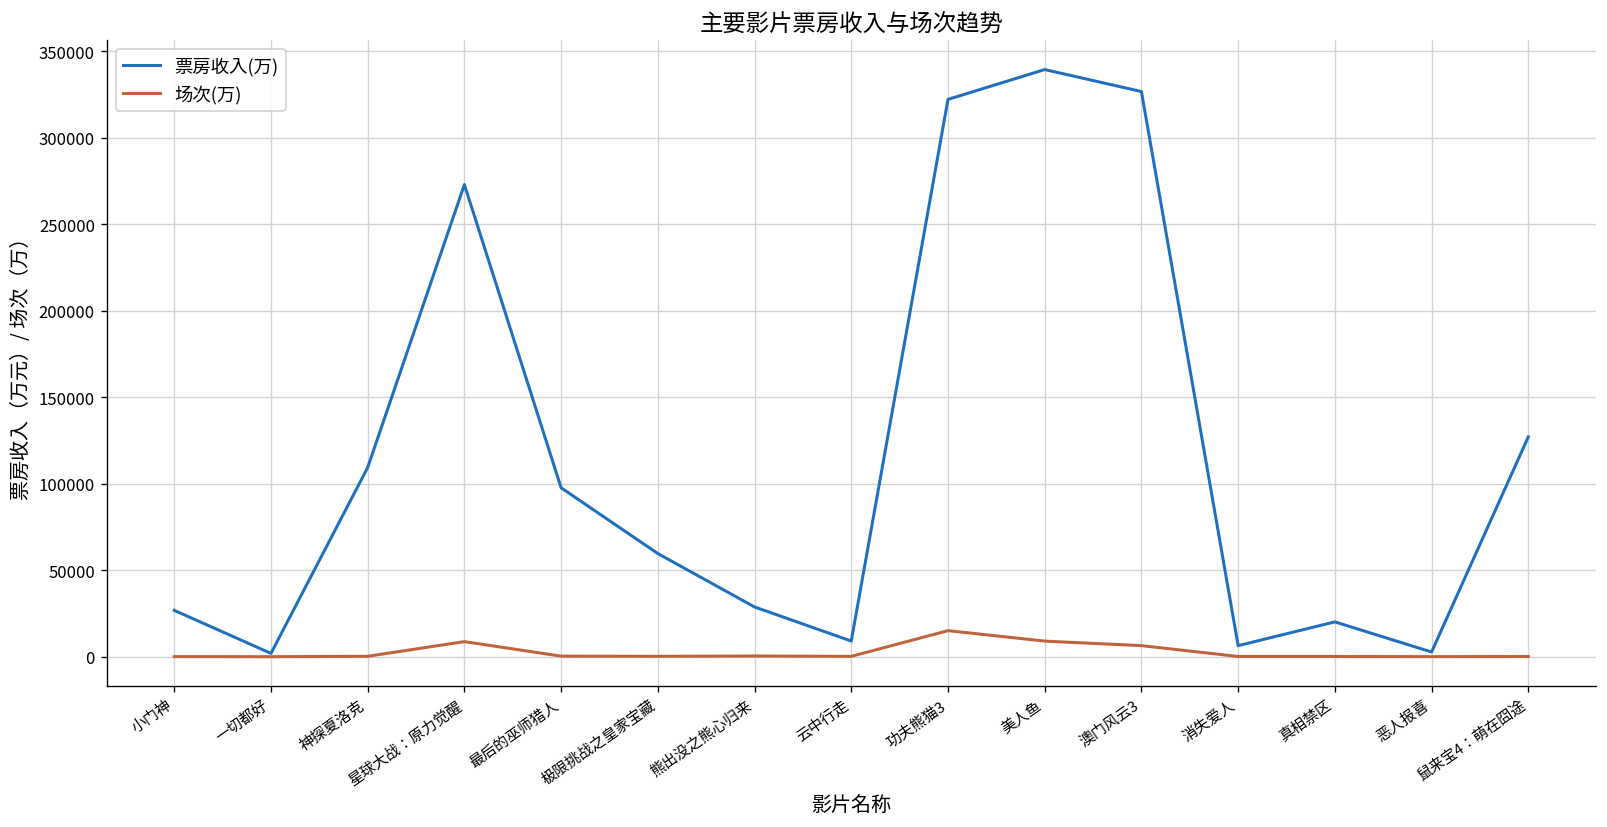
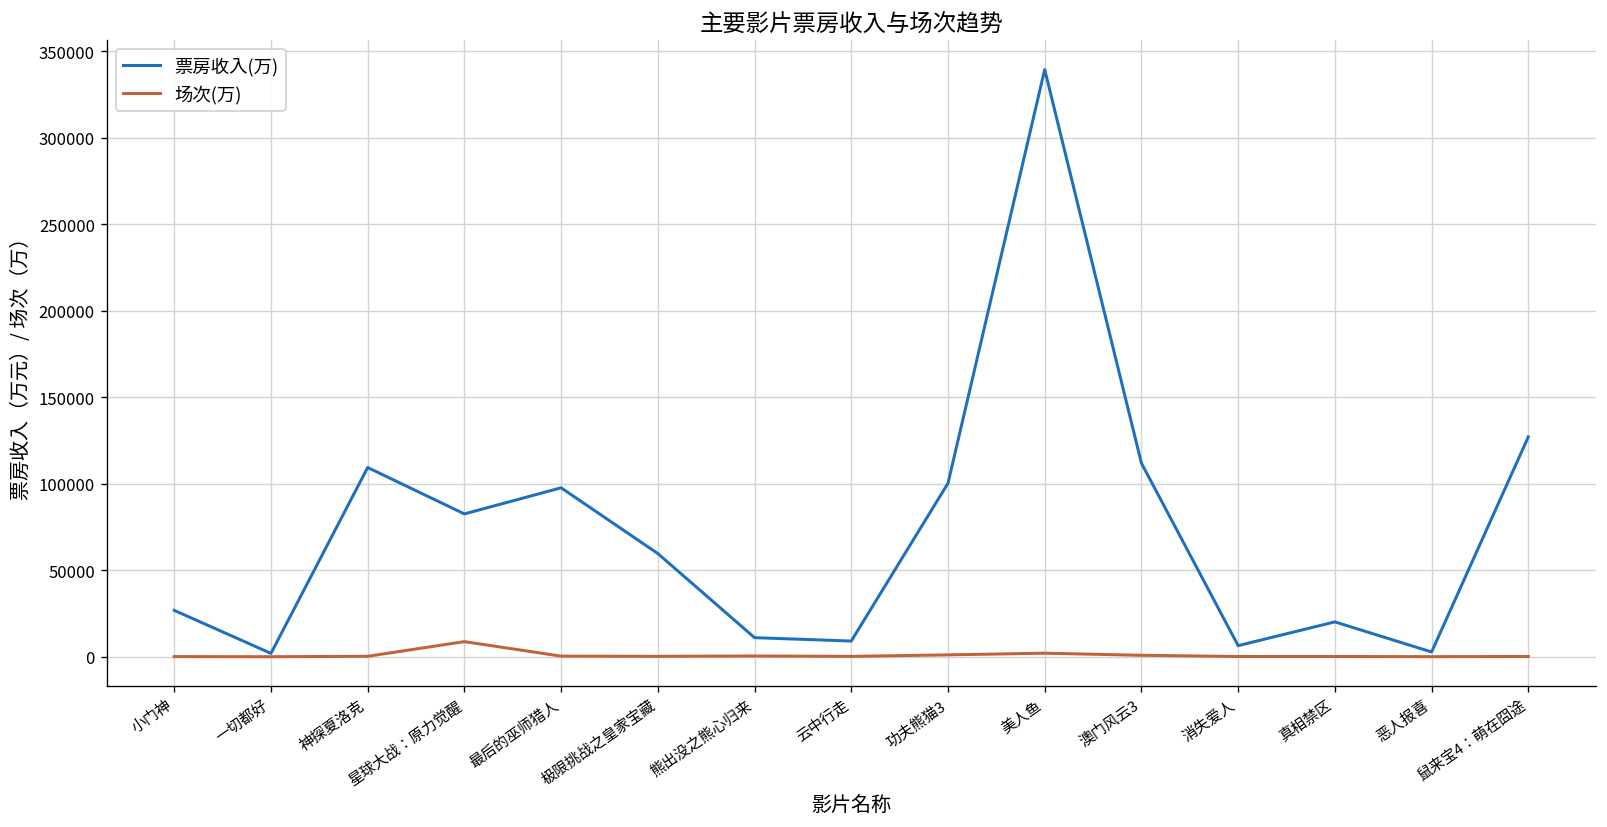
票房收入(万), 星球大战：原力觉醒: 273000 -> 83000
票房收入(万), 熊出没之熊心归来: 29000 -> 11000
票房收入(万), 功夫熊猫3: 322000 -> 100000
场次(万), 功夫熊猫3: 15000 -> 1000
场次(万), 美人鱼: 9000 -> 2000
票房收入(万), 澳门风云3: 327000 -> 112000
场次(万), 澳门风云3: 6000 -> 1000
